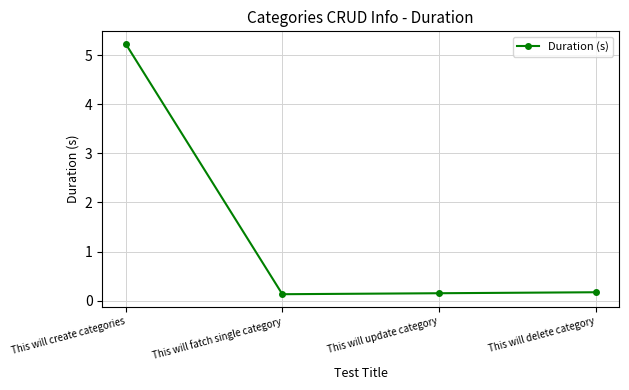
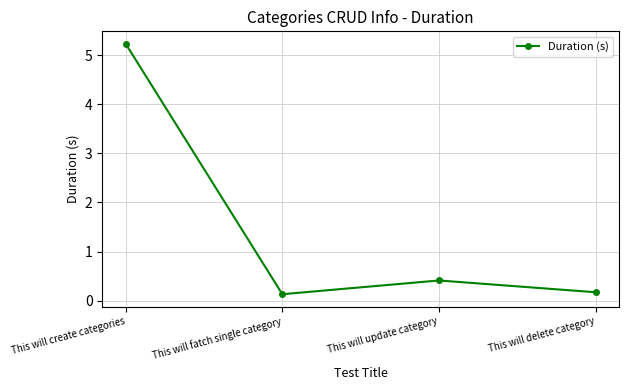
This will update category: 0.2 -> 0.4
